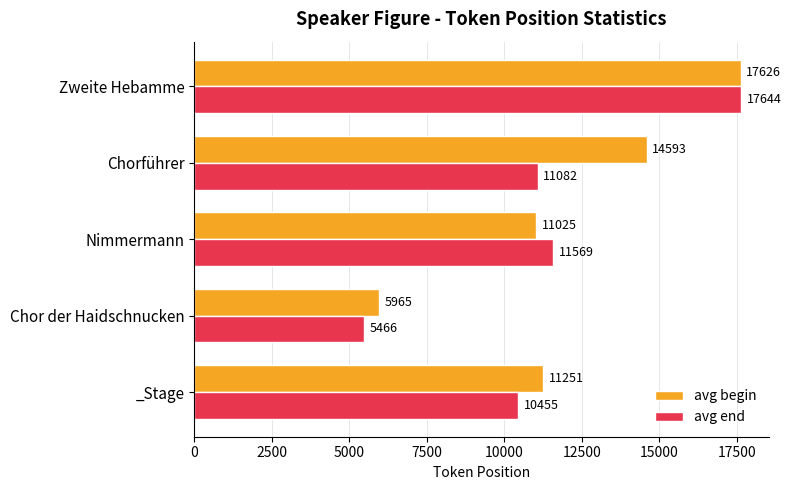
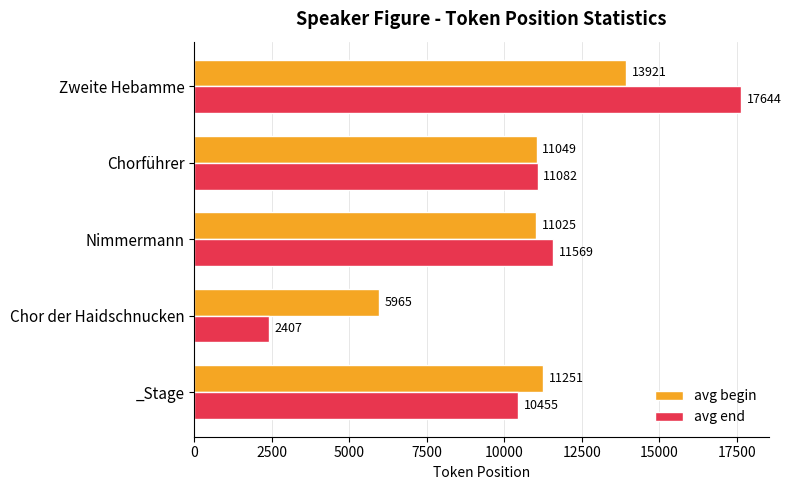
avg begin, Zweite Hebamme: 17626 -> 13921
avg begin, Chorführer: 14593 -> 11049
avg end, Chor der Haidschnucken: 5466 -> 2407
